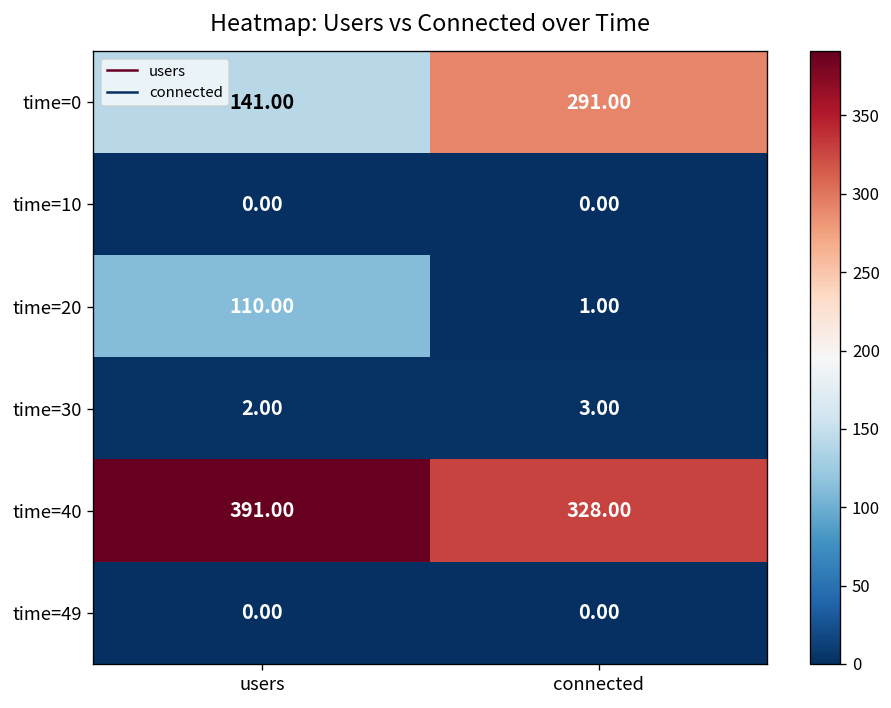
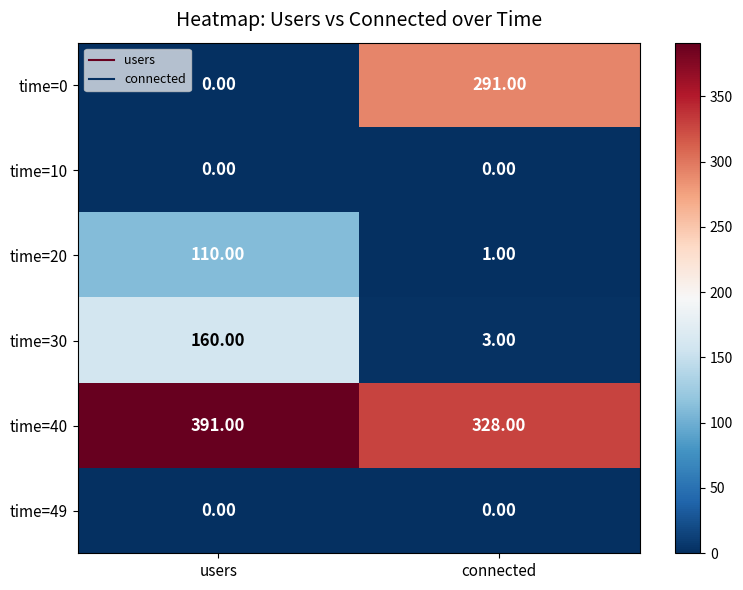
time=0, users: 141.00 -> 0.00
time=30, users: 2.00 -> 160.00
